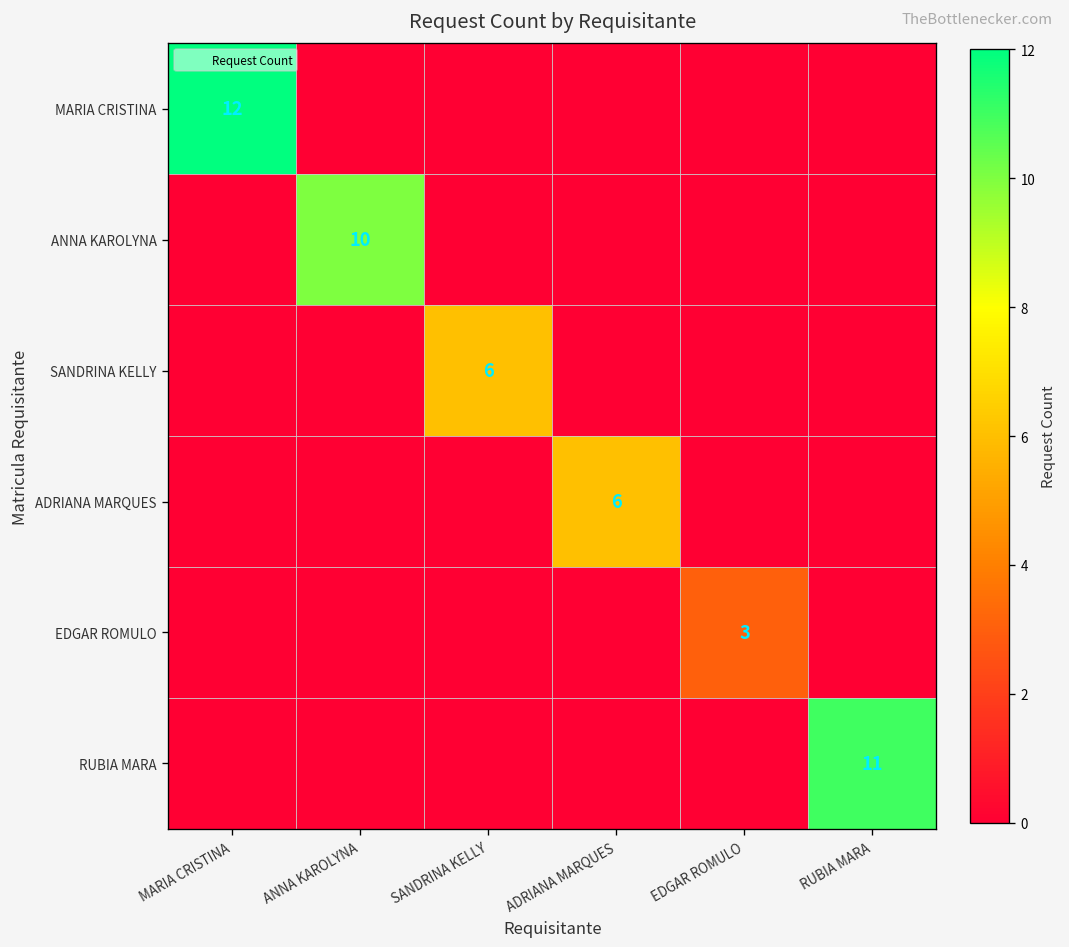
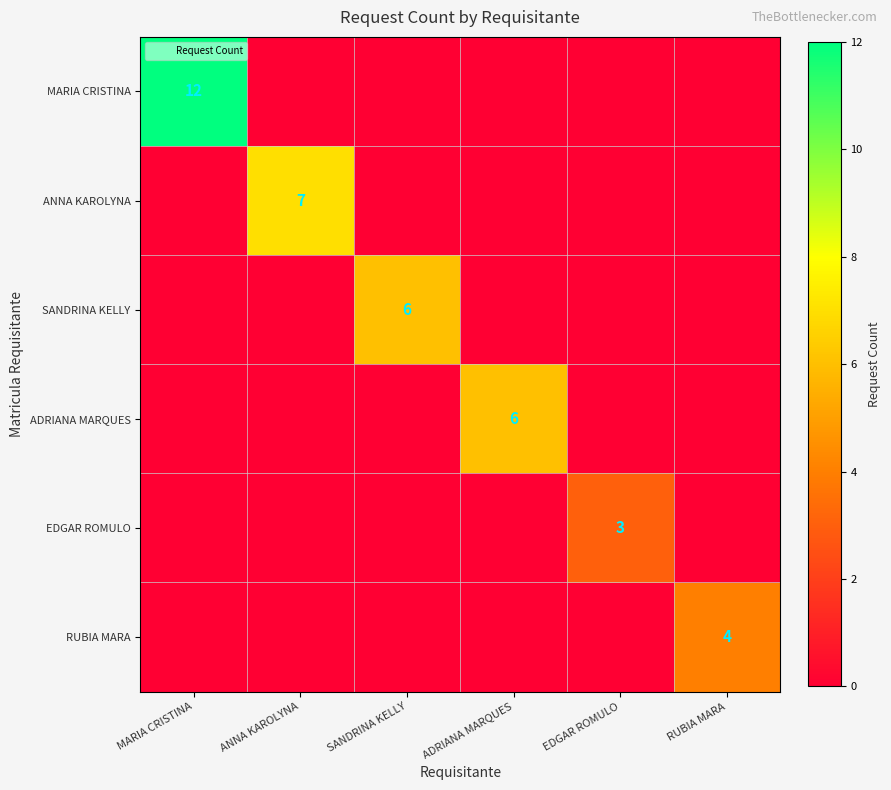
ANNA KAROLYNA, ANNA KAROLYNA: 10 -> 7
RUBIA MARA, RUBIA MARA: 11 -> 4
